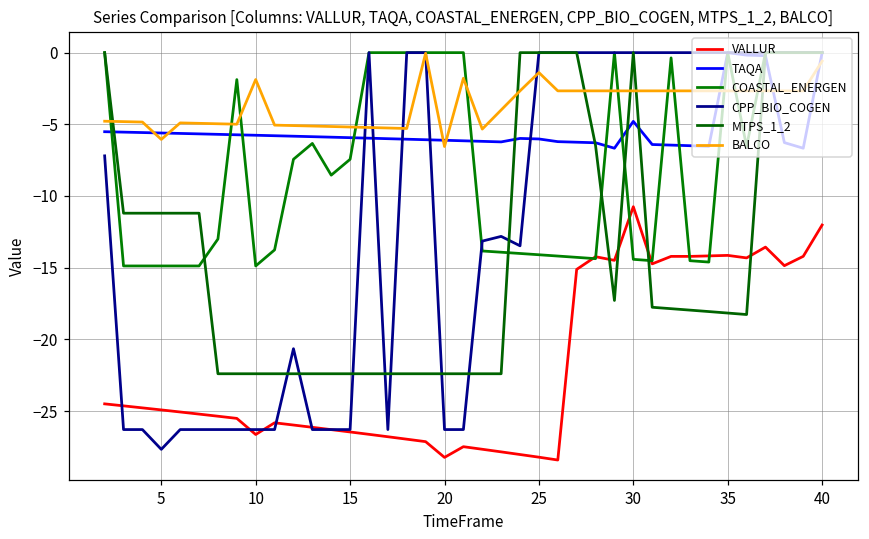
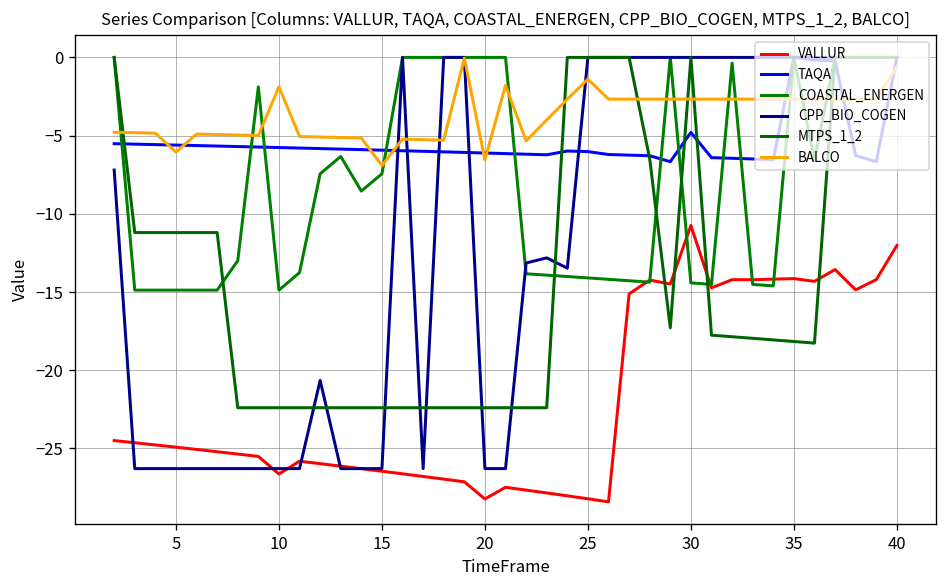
CPP_BIO_COGEN, 5: -27.7 -> -26.3
BALCO, 15: -5.2 -> -6.9
